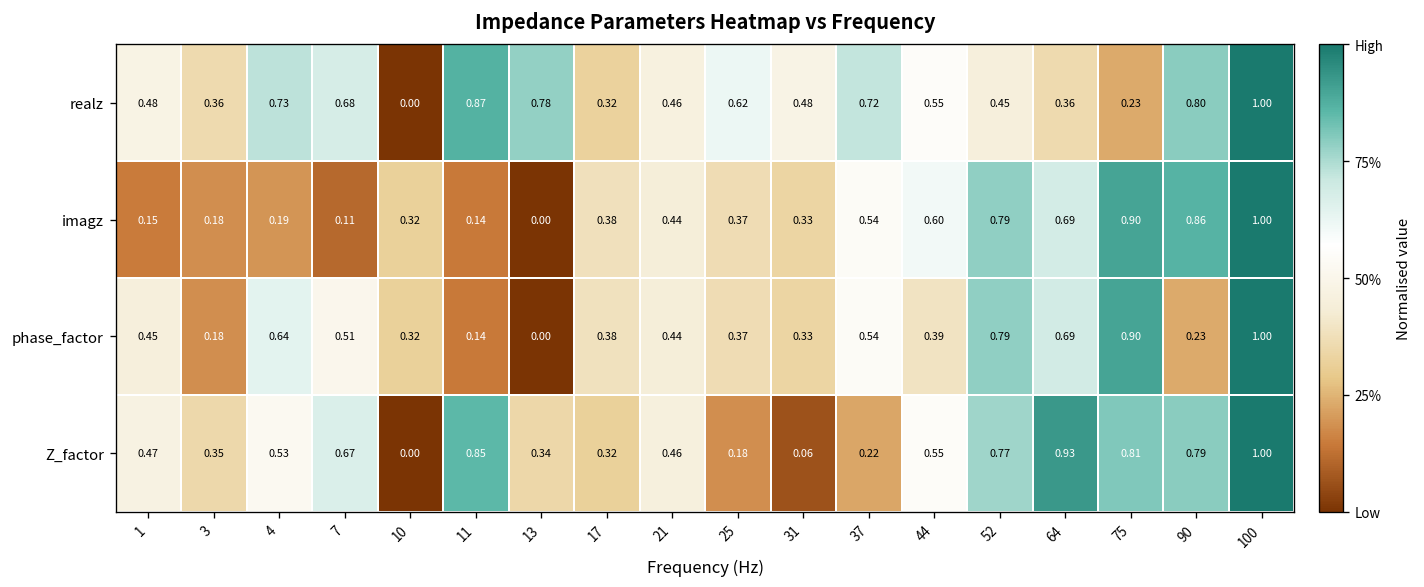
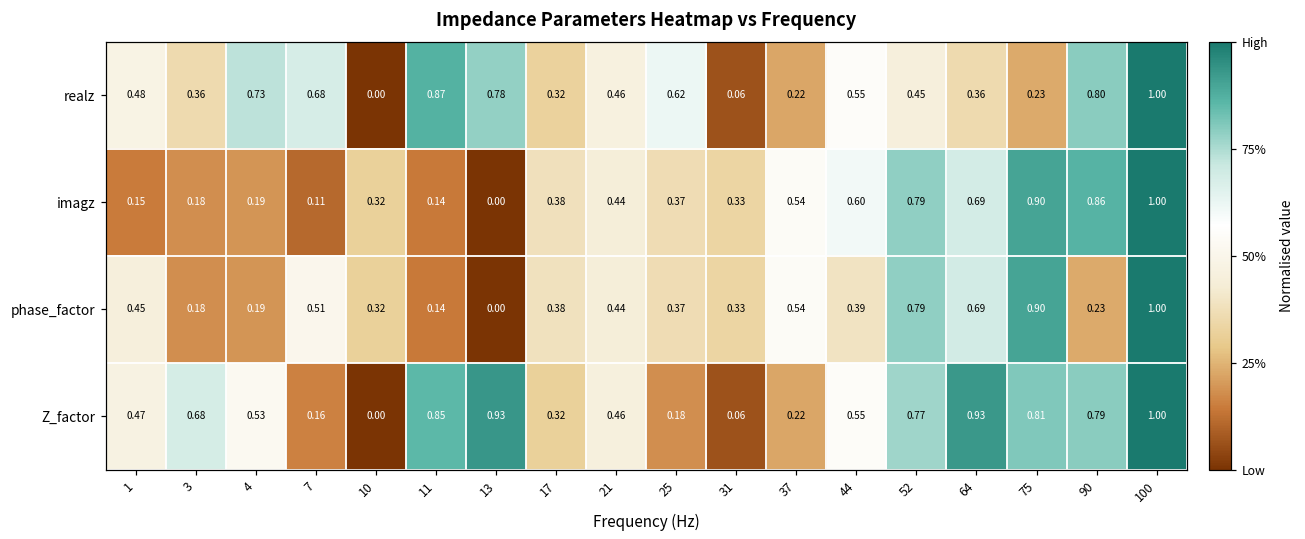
realz, 31: 0.48 -> 0.06
realz, 37: 0.72 -> 0.22
phase_factor, 4: 0.64 -> 0.19
Z_factor, 3: 0.35 -> 0.68
Z_factor, 7: 0.67 -> 0.16
Z_factor, 13: 0.34 -> 0.93
